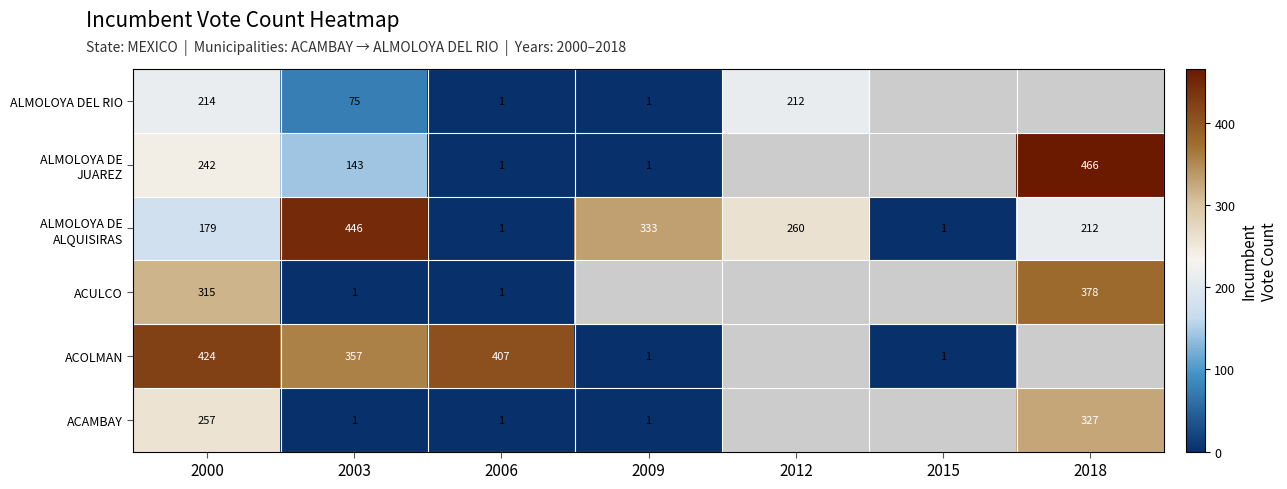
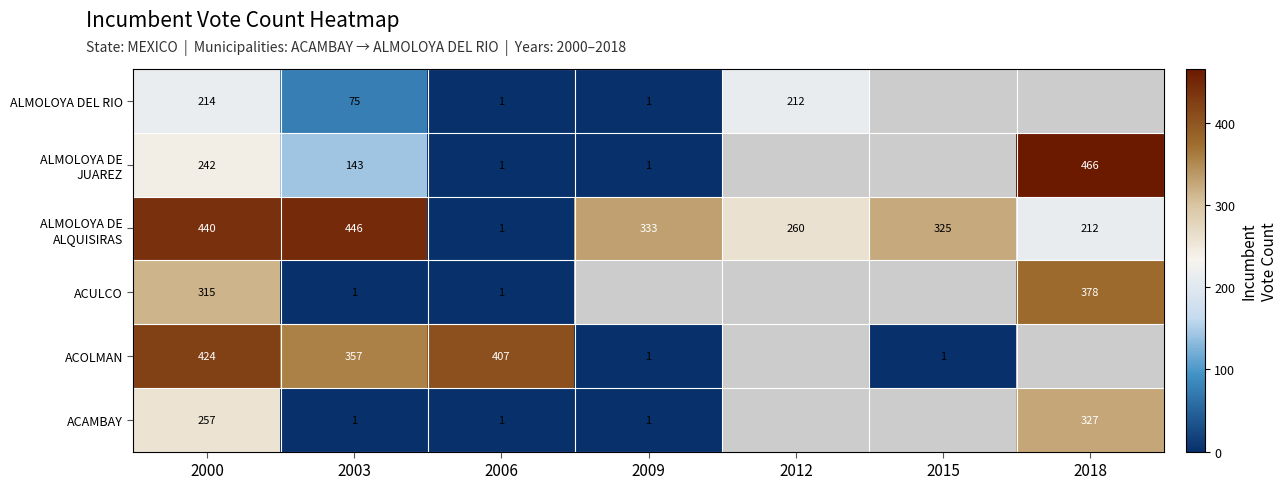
ALMOLOYA DE ALQUISIRAS, 2000: 179 -> 440
ALMOLOYA DE ALQUISIRAS, 2015: 1 -> 325
